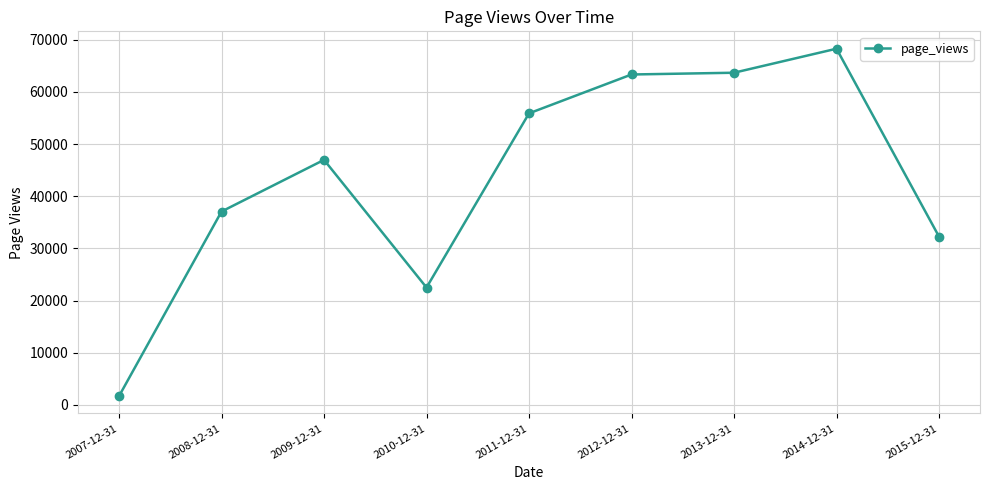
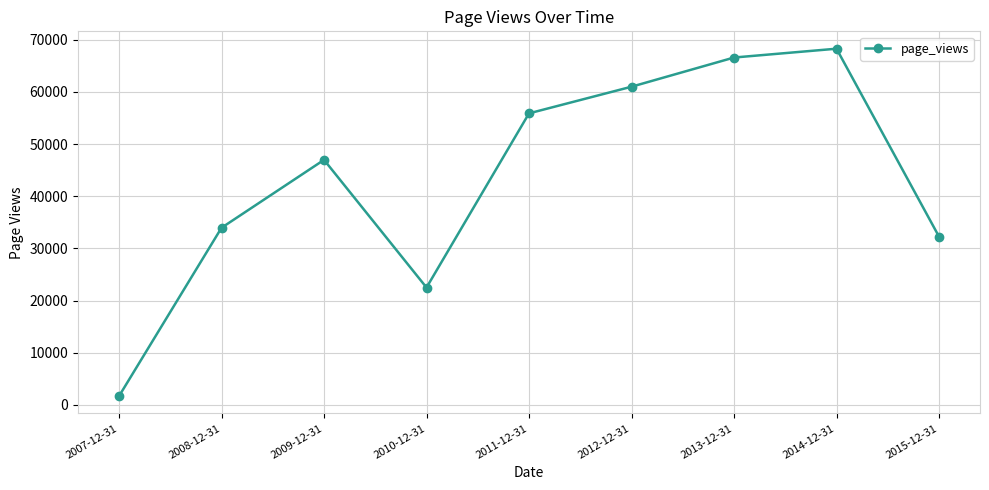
2008-12-31: 37000 -> 34000
2012-12-31: 63000 -> 61000
2013-12-31: 64000 -> 67000
